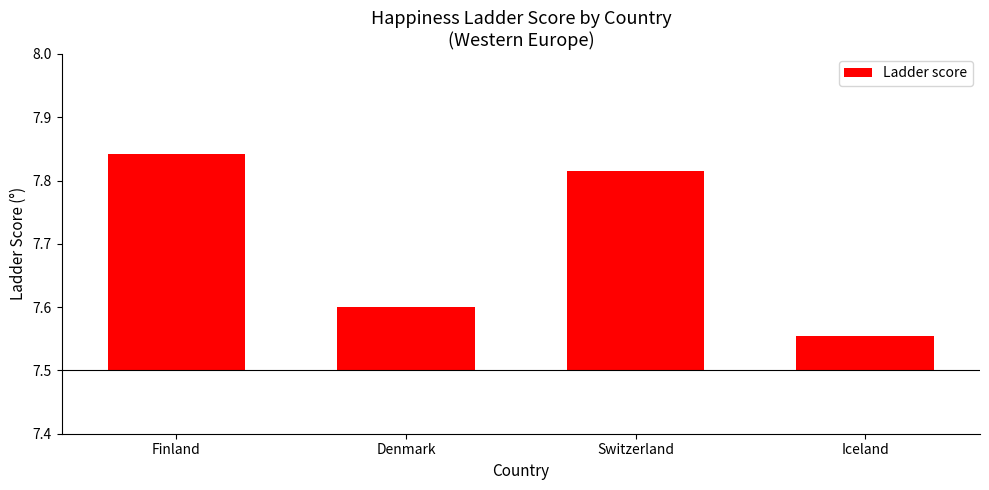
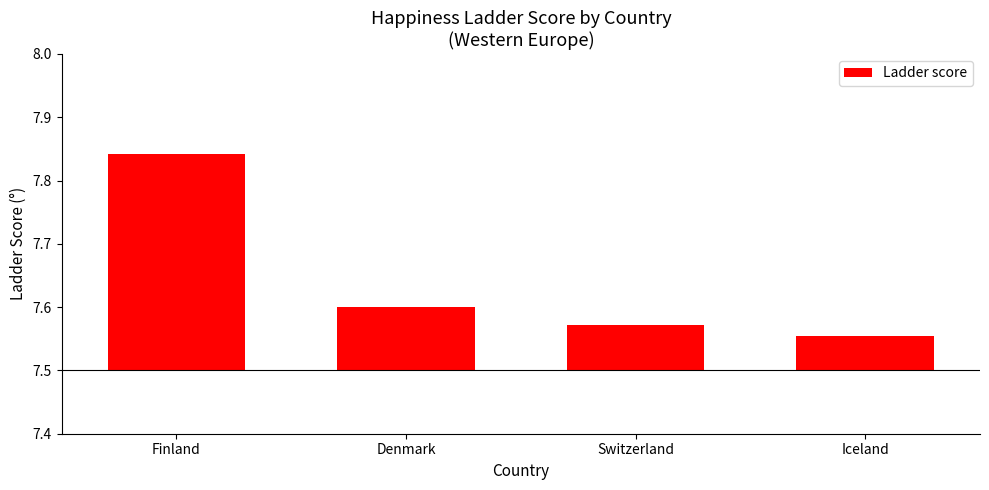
Switzerland: 7.82 -> 7.57
